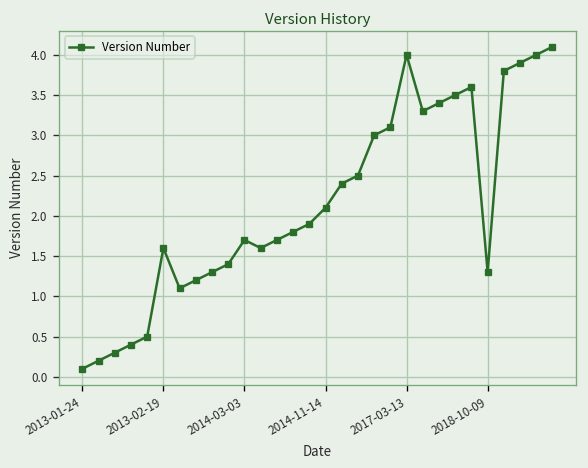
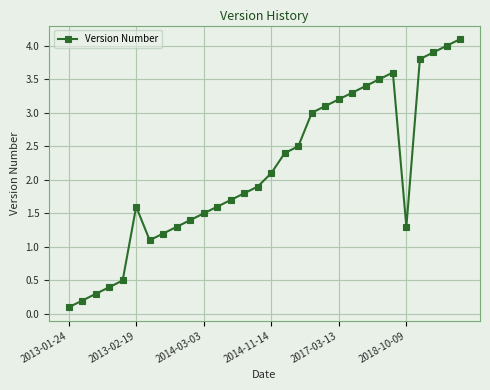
2014-03-03: 1.7 -> 1.5
2017-03-13: 4.0 -> 3.2
